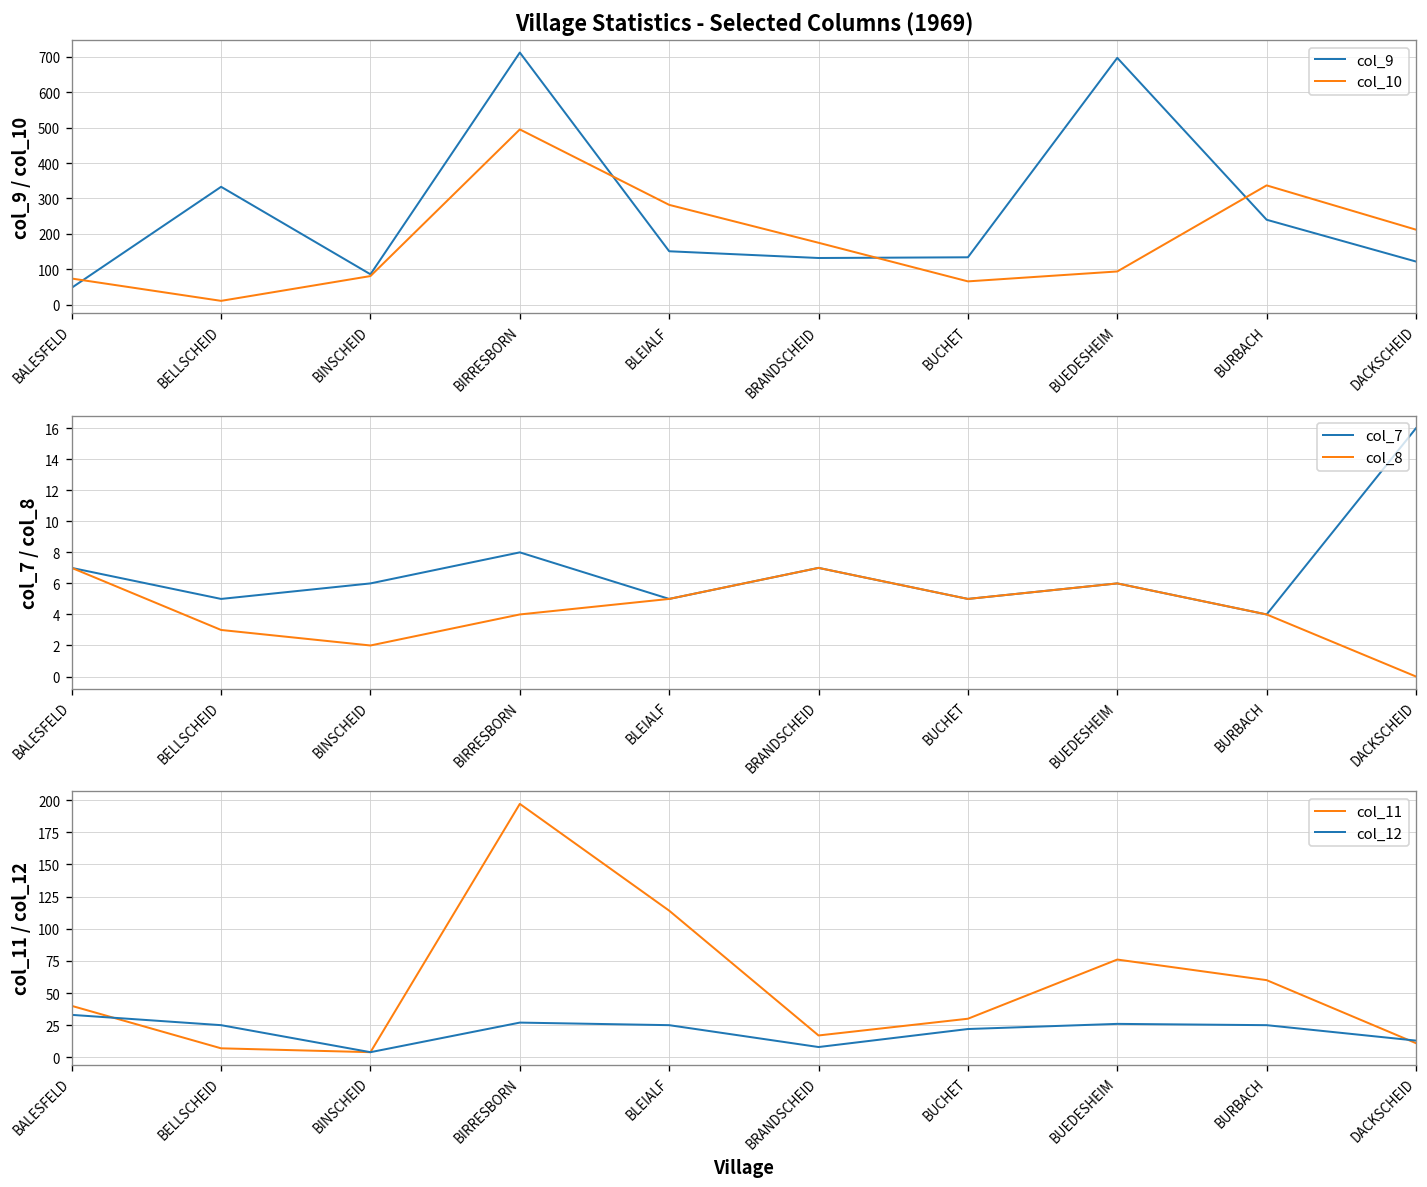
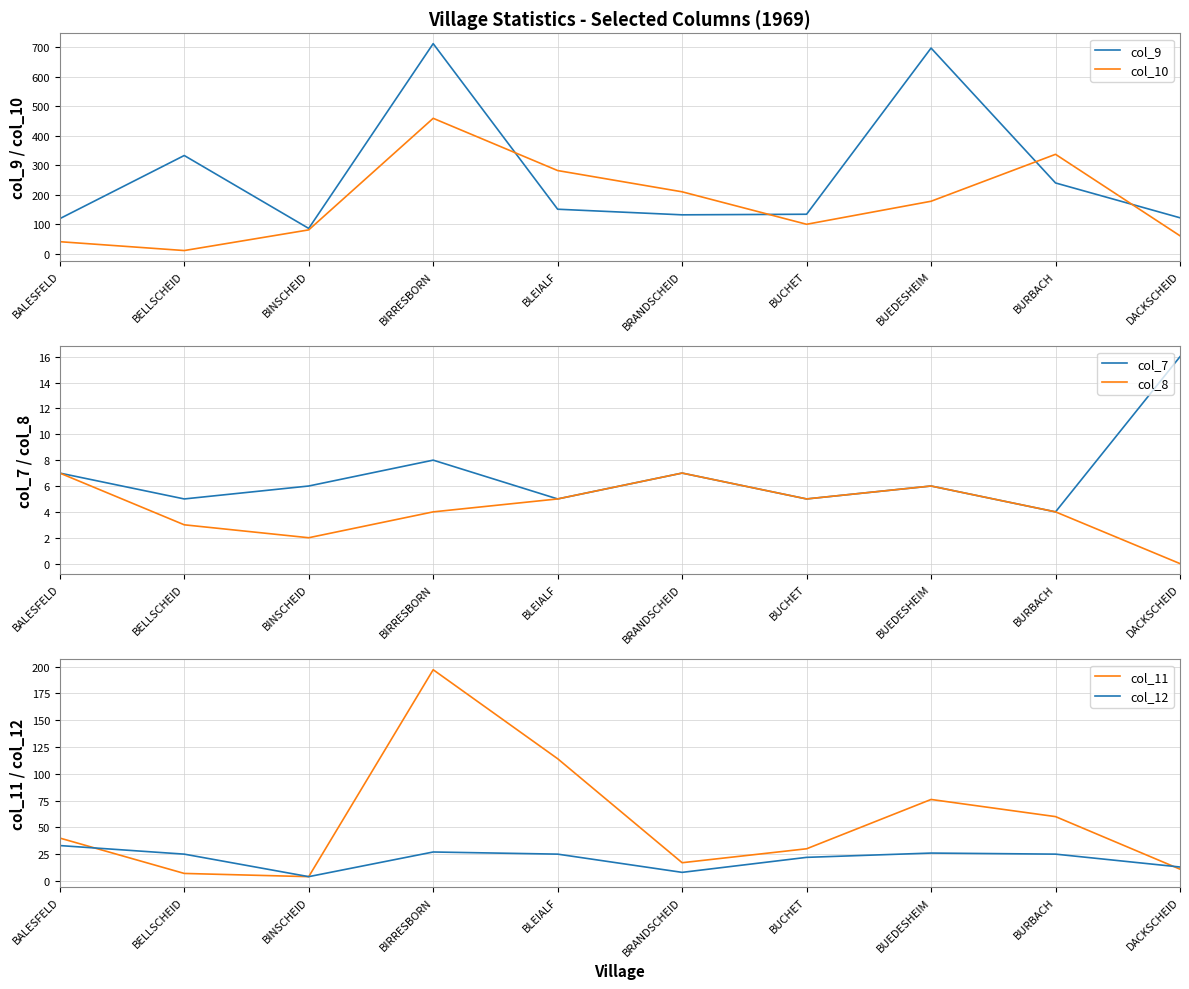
Village Statistics - Selected Columns (1969), col_9, BALESFELD: 50 -> 120
Village Statistics - Selected Columns (1969), col_10, BALESFELD: 70 -> 40
Village Statistics - Selected Columns (1969), col_10, BIRRESBORN: 500 -> 460
Village Statistics - Selected Columns (1969), col_10, BRANDSCHEID: 180 -> 210
Village Statistics - Selected Columns (1969), col_10, BUCHET: 70 -> 100
Village Statistics - Selected Columns (1969), col_10, BUEDESHEIM: 90 -> 180
Village Statistics - Selected Columns (1969), col_10, DACKSCHEID: 210 -> 60
